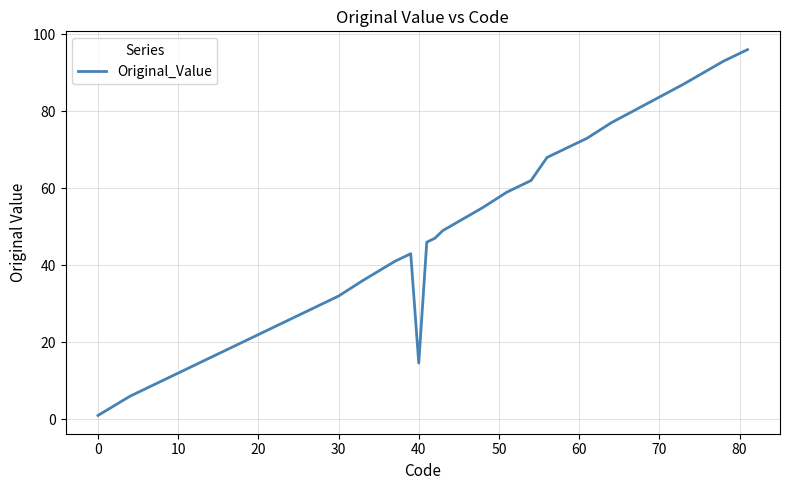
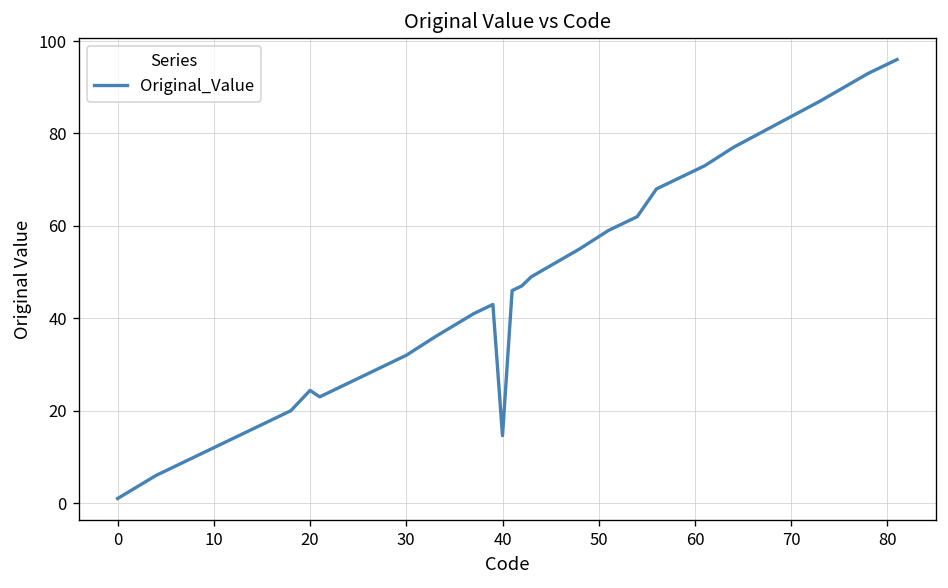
20: 22 -> 24
